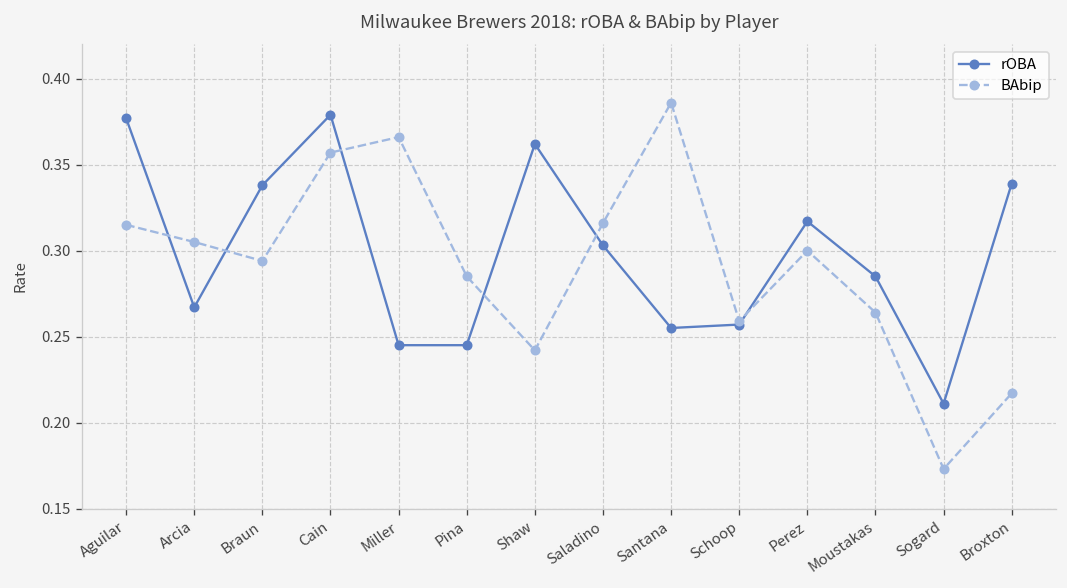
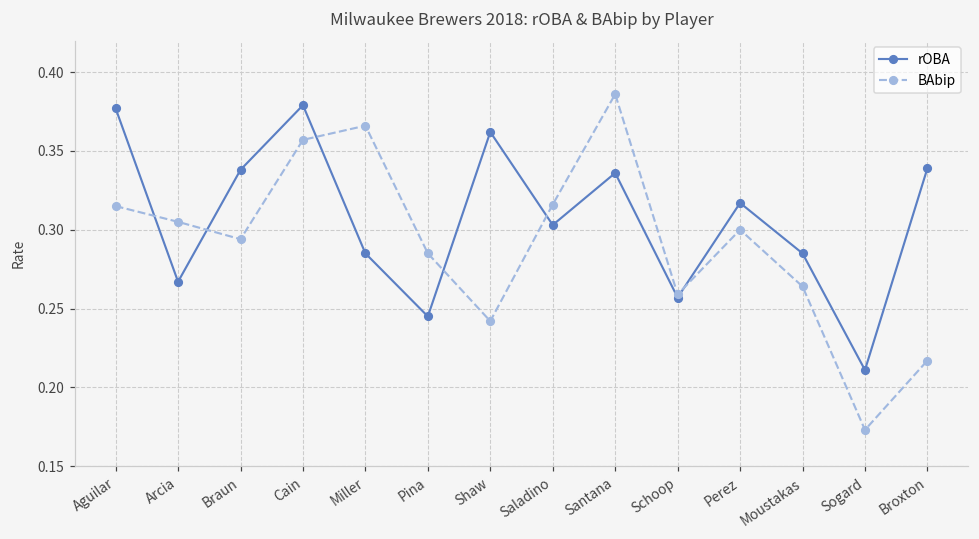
rOBA, Miller: 0.245 -> 0.285
rOBA, Santana: 0.255 -> 0.336
